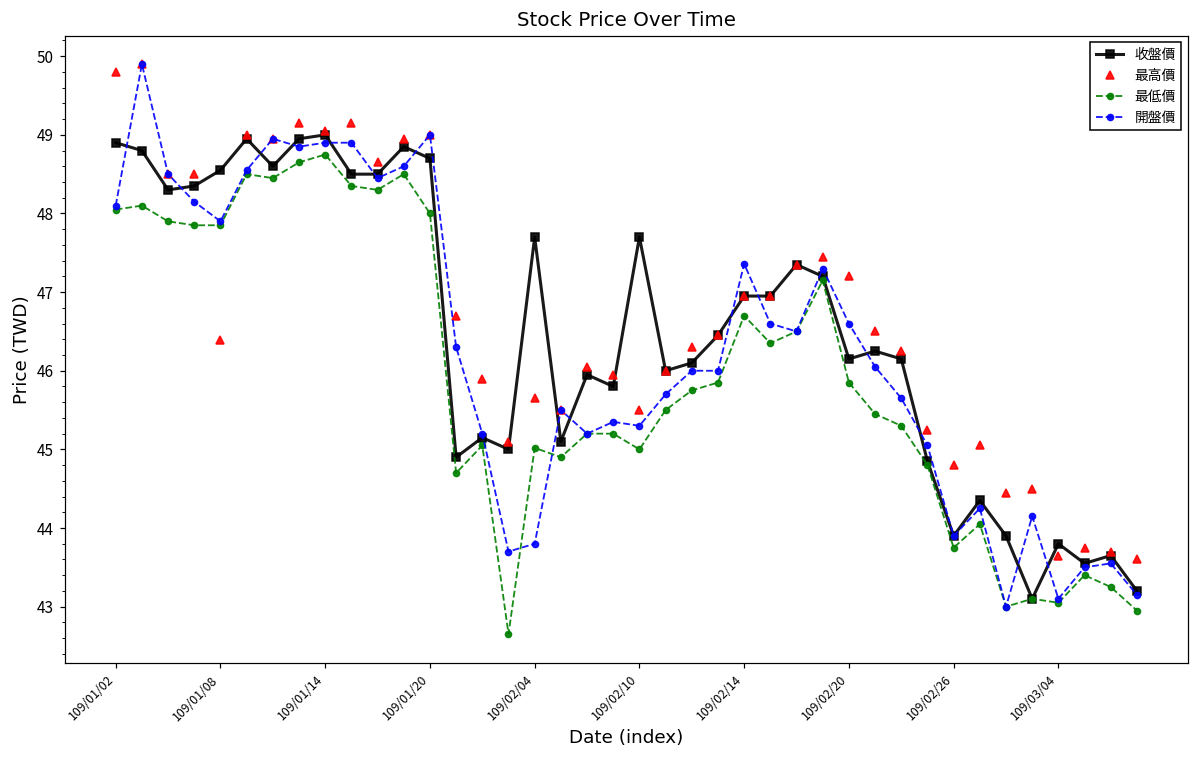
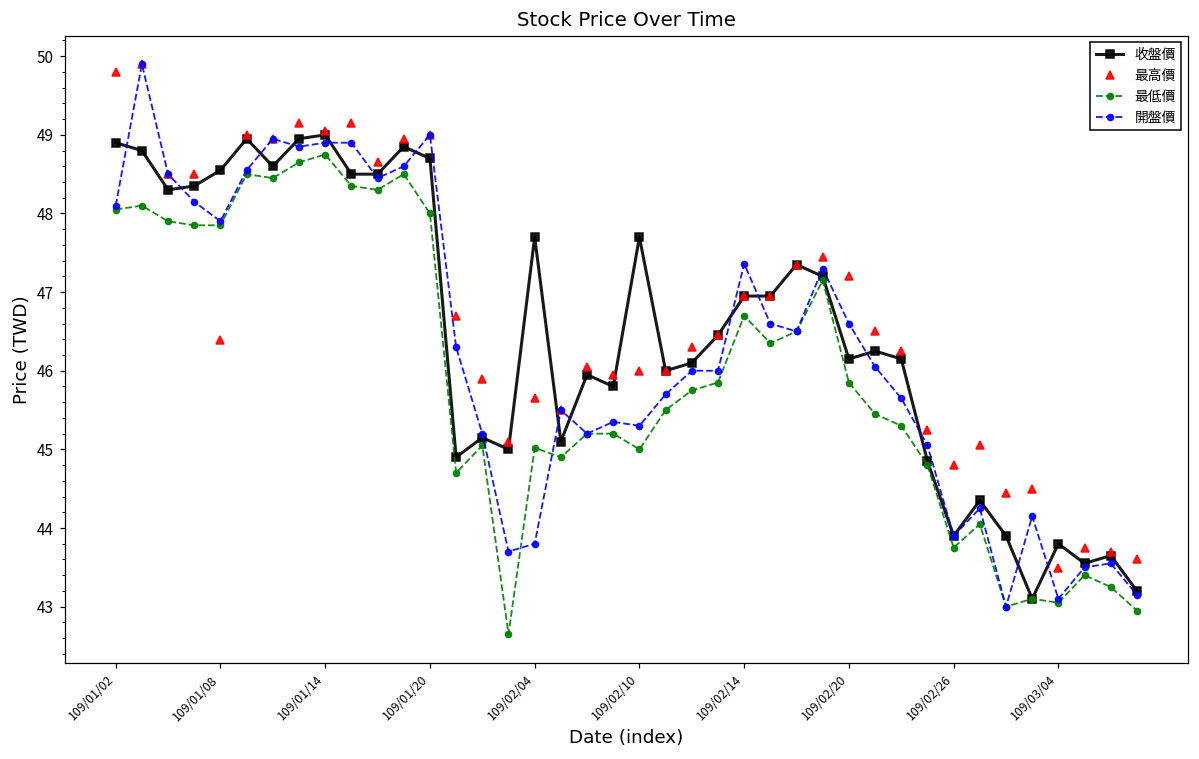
最高價, 109/02/10: 45.5 -> 46.0
最高價, 109/03/04: 43.7 -> 43.5
